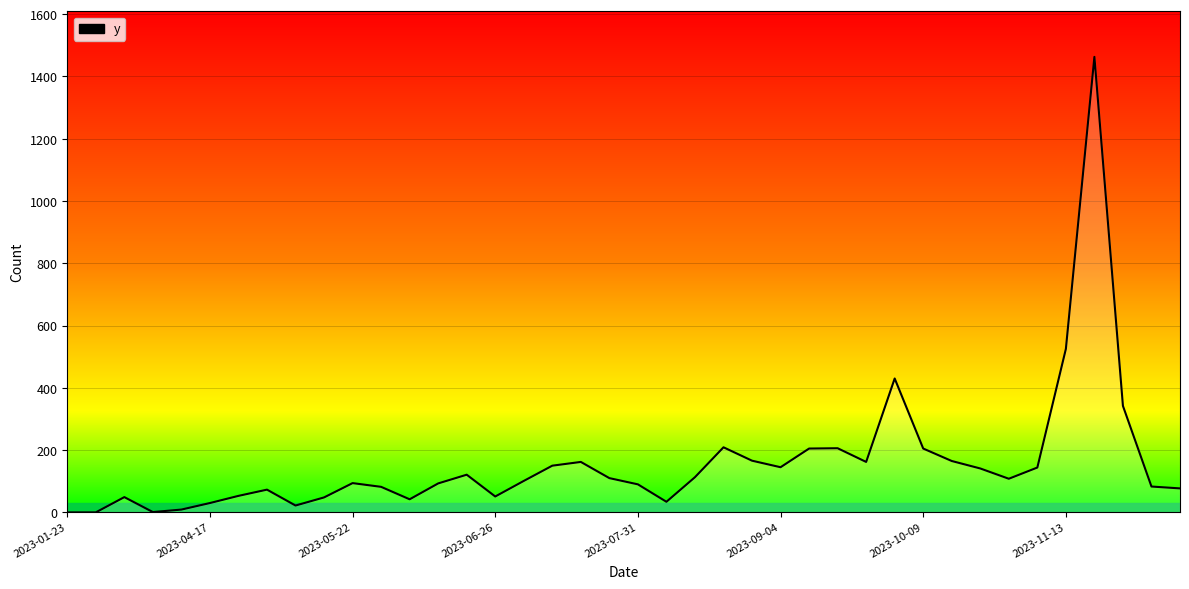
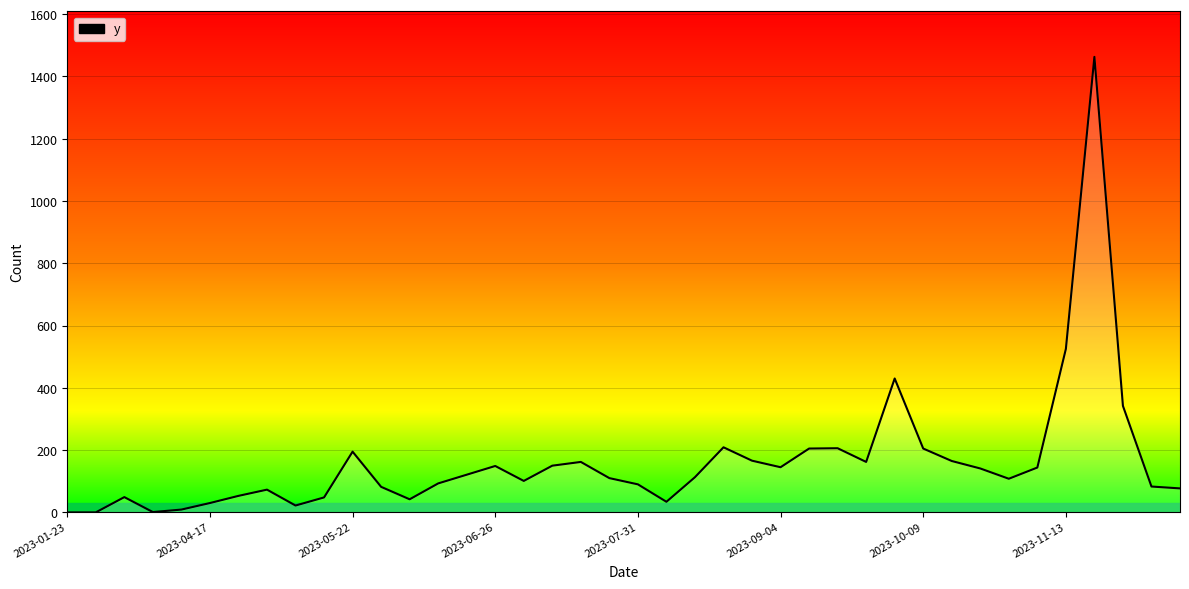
2023-05-22: 90 -> 200
2023-06-26: 50 -> 150
